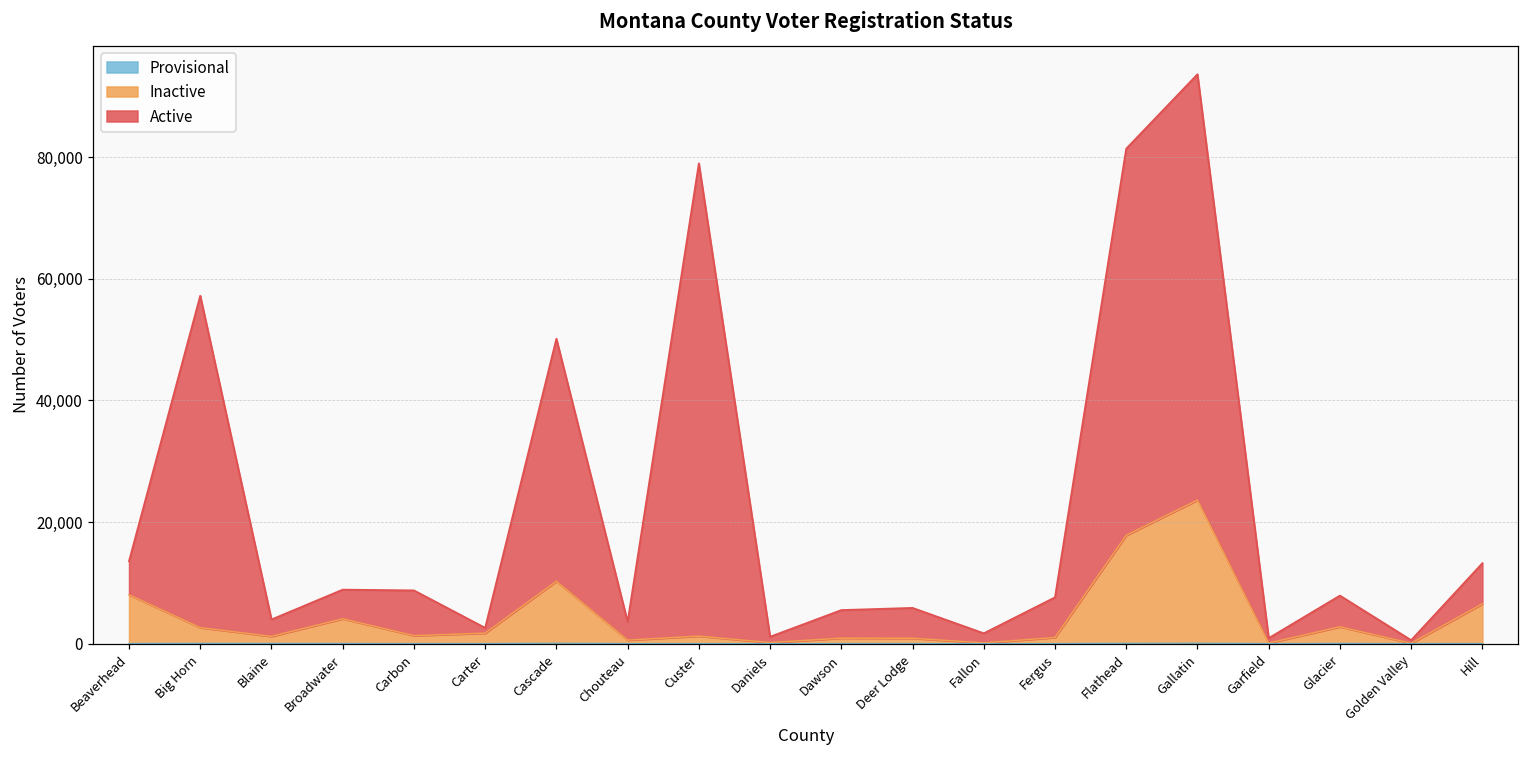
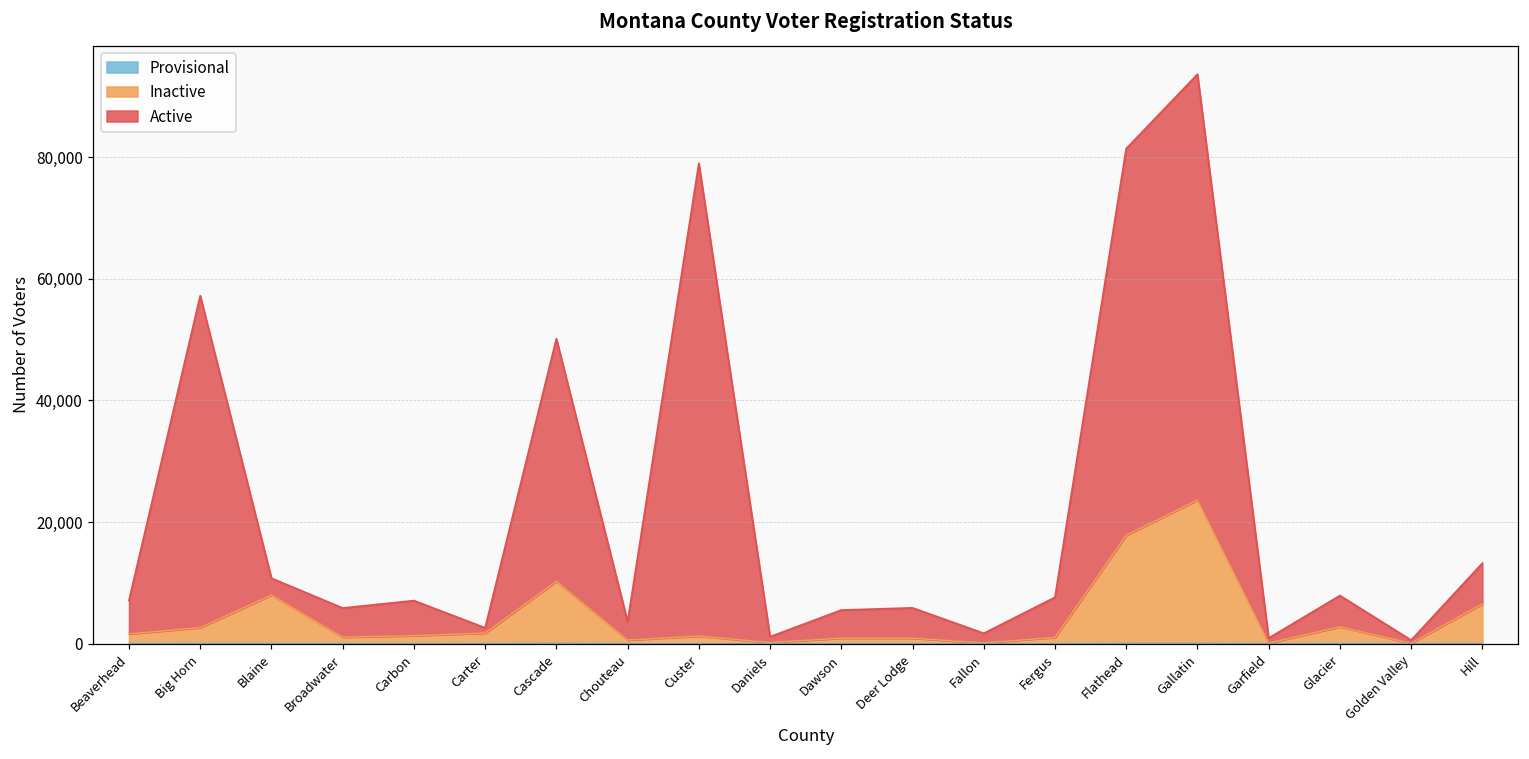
Inactive, Beaverhead: 8,000 -> 2,000
Inactive, Blaine: 1,000 -> 8,000
Inactive, Broadwater: 4,000 -> 1,000
Active, Carbon: 7,000 -> 6,000
